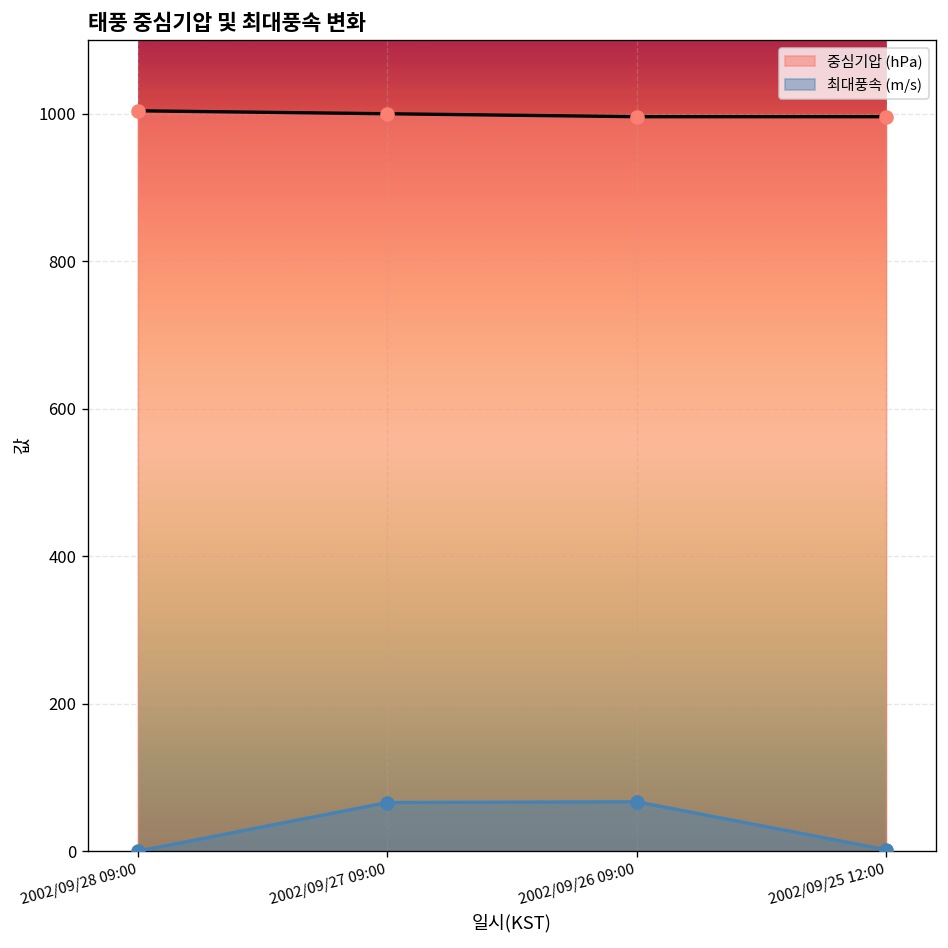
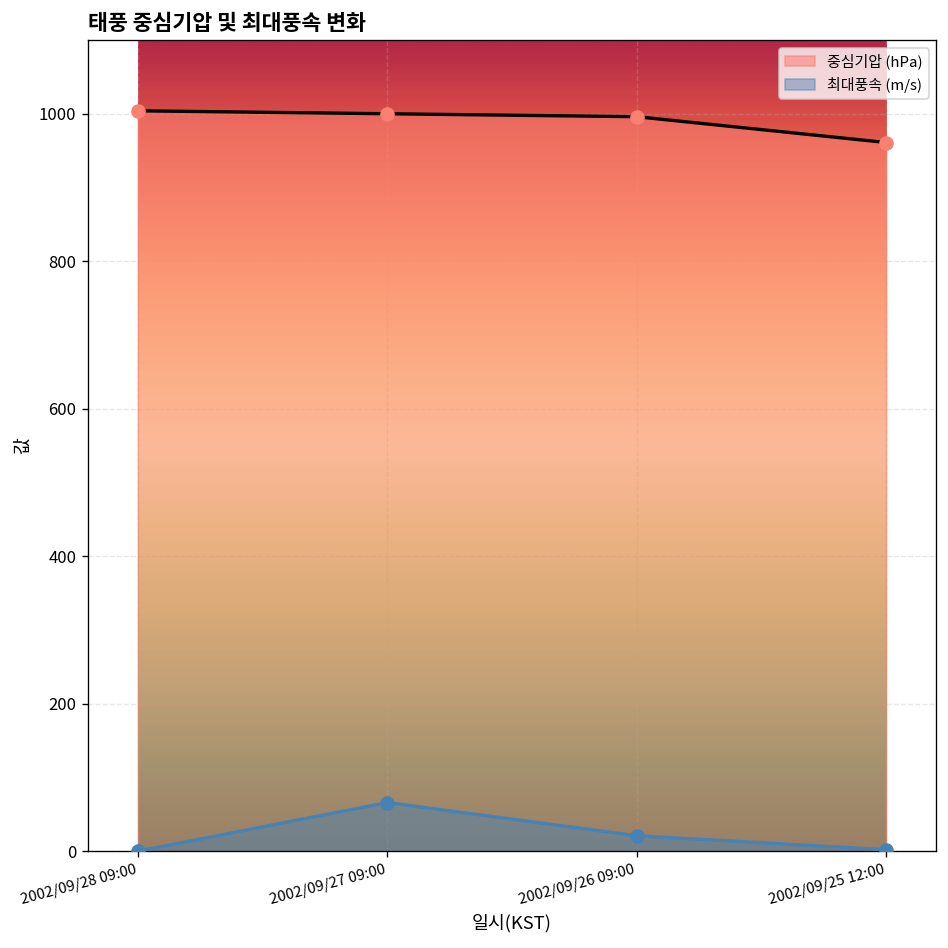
최대풍속 (m/s), 2002/09/26 09:00: 70 -> 20
중심기압 (hPa), 2002/09/25 12:00: 1000 -> 960
